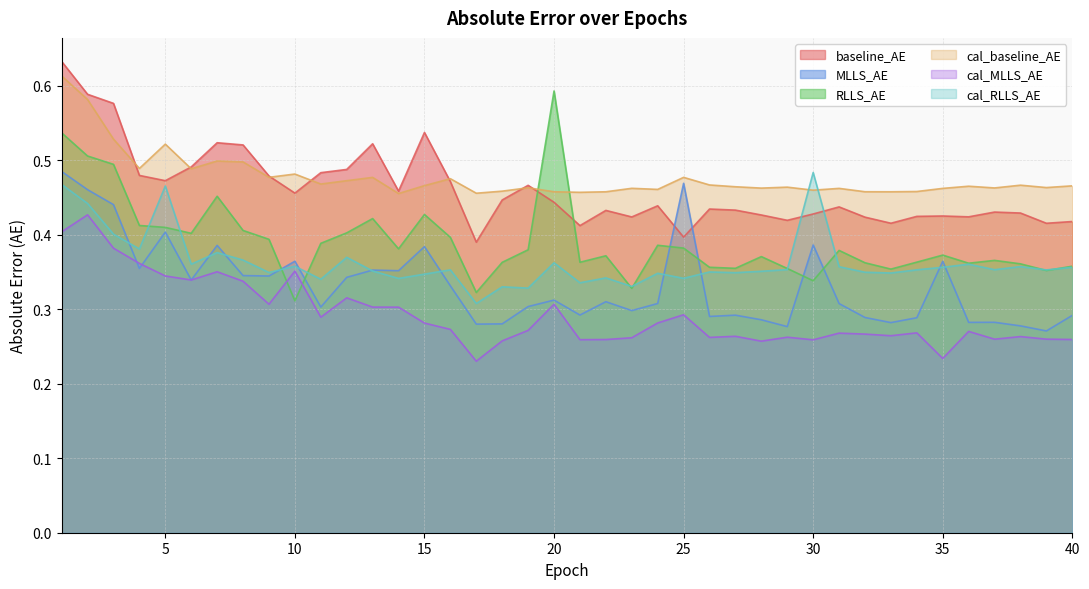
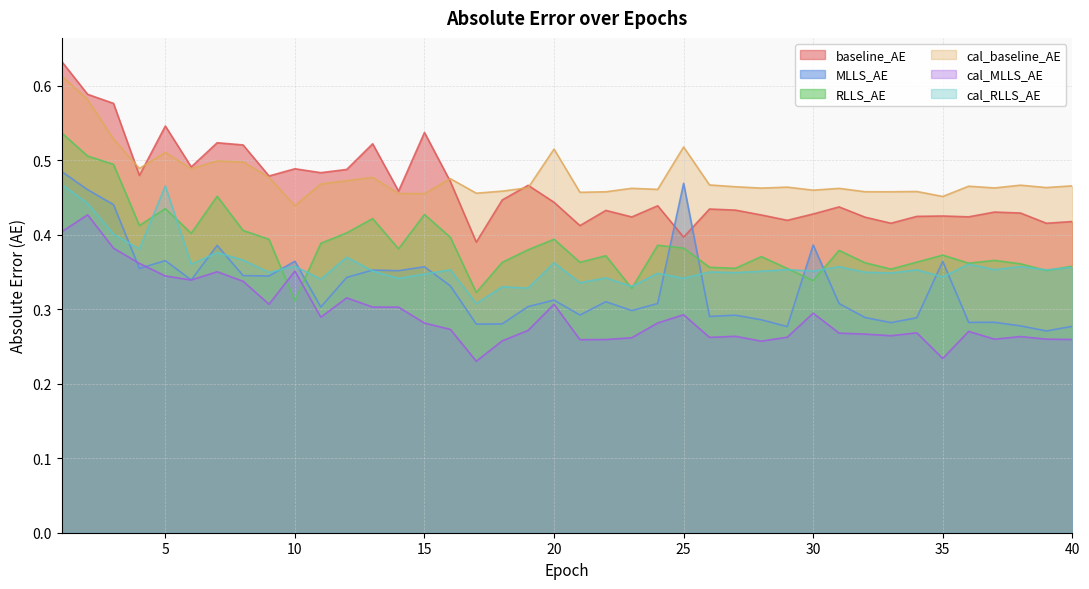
baseline_AE, 5: 0.47 -> 0.55
MLLS_AE, 5: 0.40 -> 0.37
RLLS_AE, 5: 0.41 -> 0.43
cal_baseline_AE, 5: 0.52 -> 0.51
baseline_AE, 10: 0.46 -> 0.49
cal_baseline_AE, 10: 0.48 -> 0.44
MLLS_AE, 15: 0.38 -> 0.36
cal_baseline_AE, 15: 0.47 -> 0.45
RLLS_AE, 20: 0.59 -> 0.39
cal_baseline_AE, 20: 0.46 -> 0.51
cal_baseline_AE, 25: 0.48 -> 0.52
cal_MLLS_AE, 30: 0.26 -> 0.29
cal_RLLS_AE, 30: 0.48 -> 0.35
cal_baseline_AE, 35: 0.46 -> 0.45
cal_RLLS_AE, 35: 0.36 -> 0.34
MLLS_AE, 40: 0.29 -> 0.28
